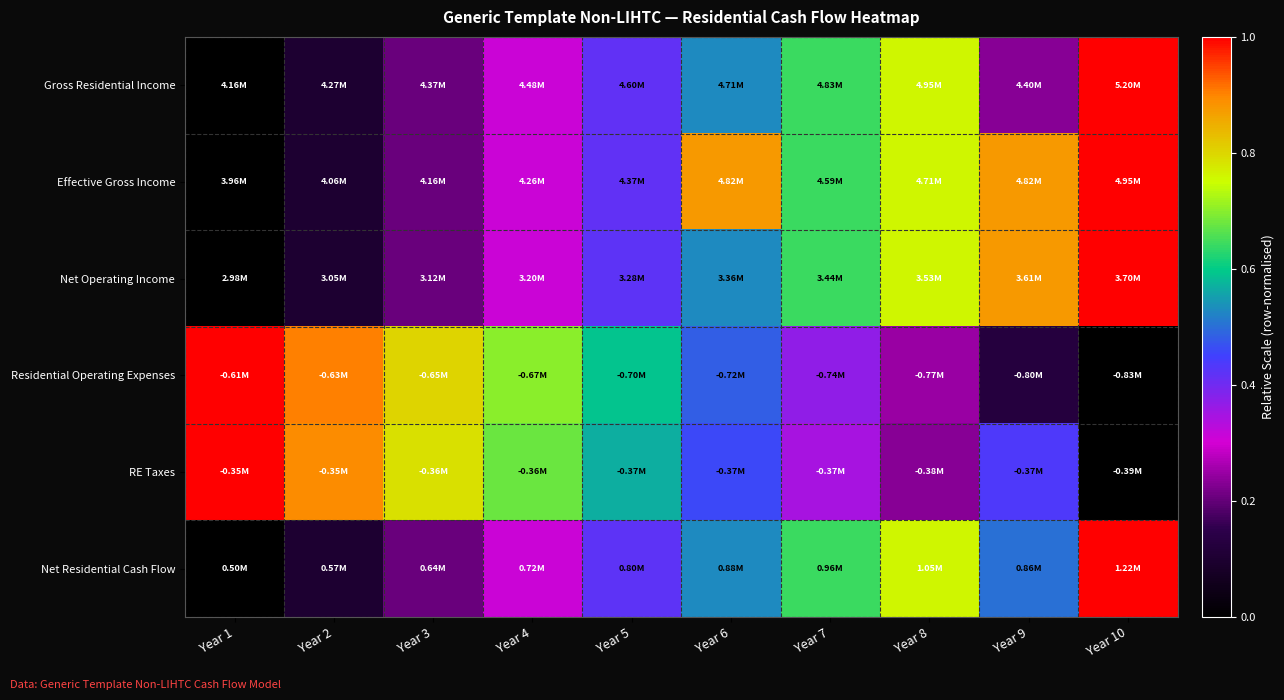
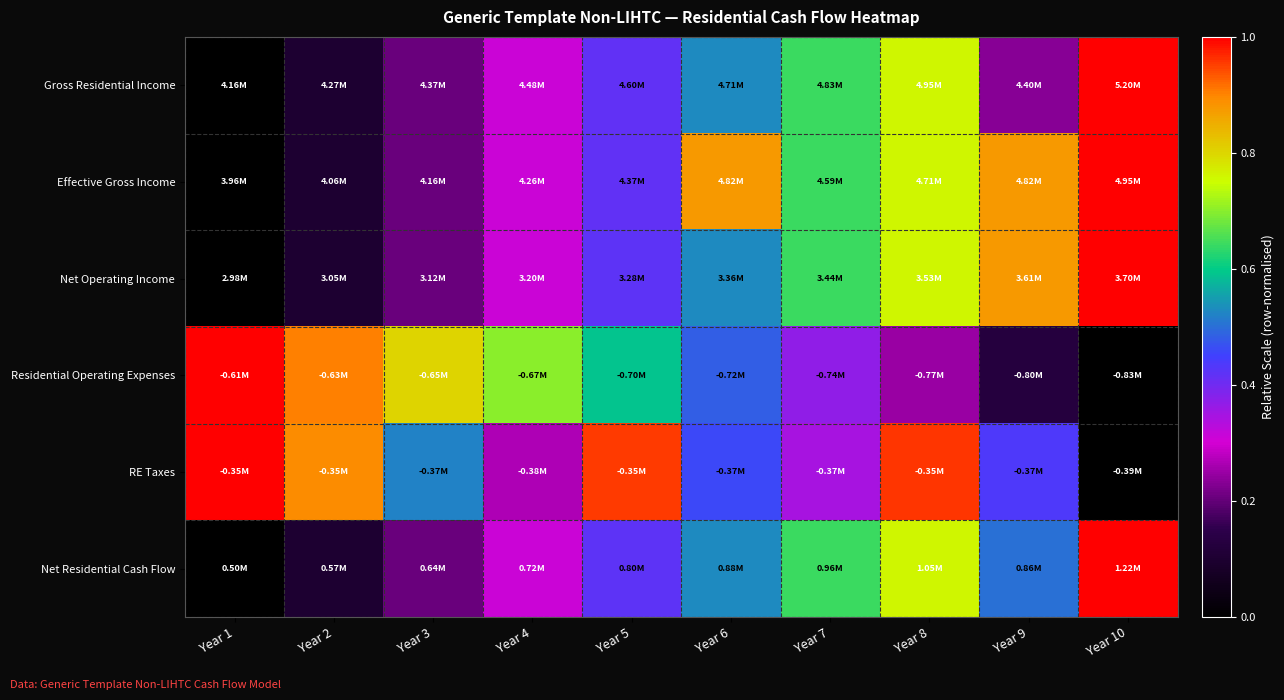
RE Taxes, Year 3: -0.36M -> -0.37M
RE Taxes, Year 4: -0.36M -> -0.38M
RE Taxes, Year 5: -0.37M -> -0.35M
RE Taxes, Year 8: -0.38M -> -0.35M
